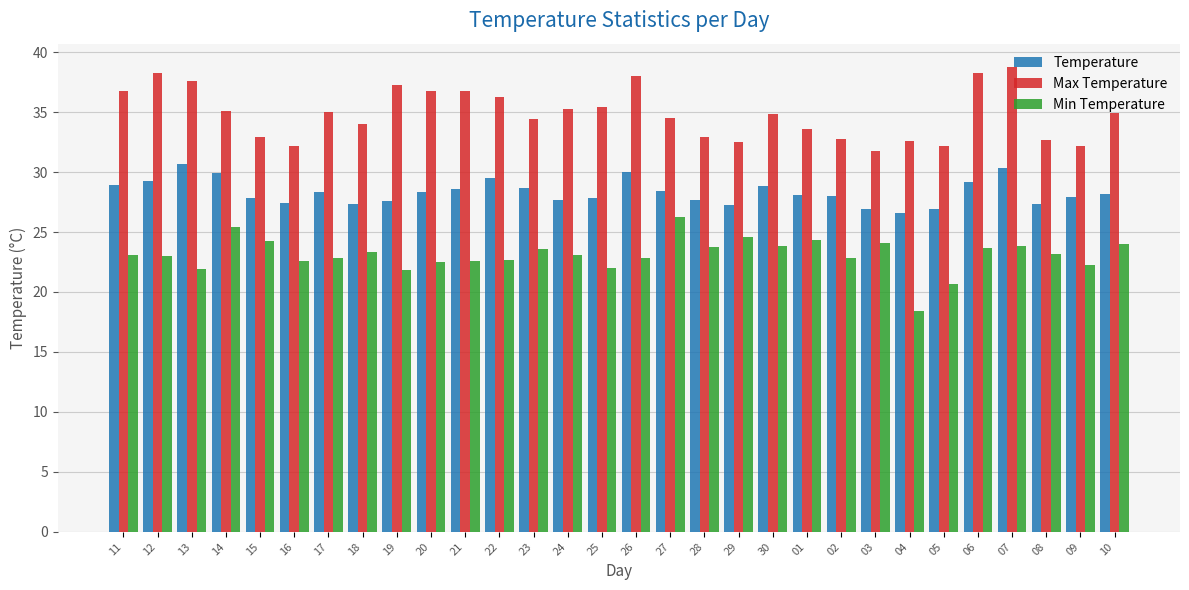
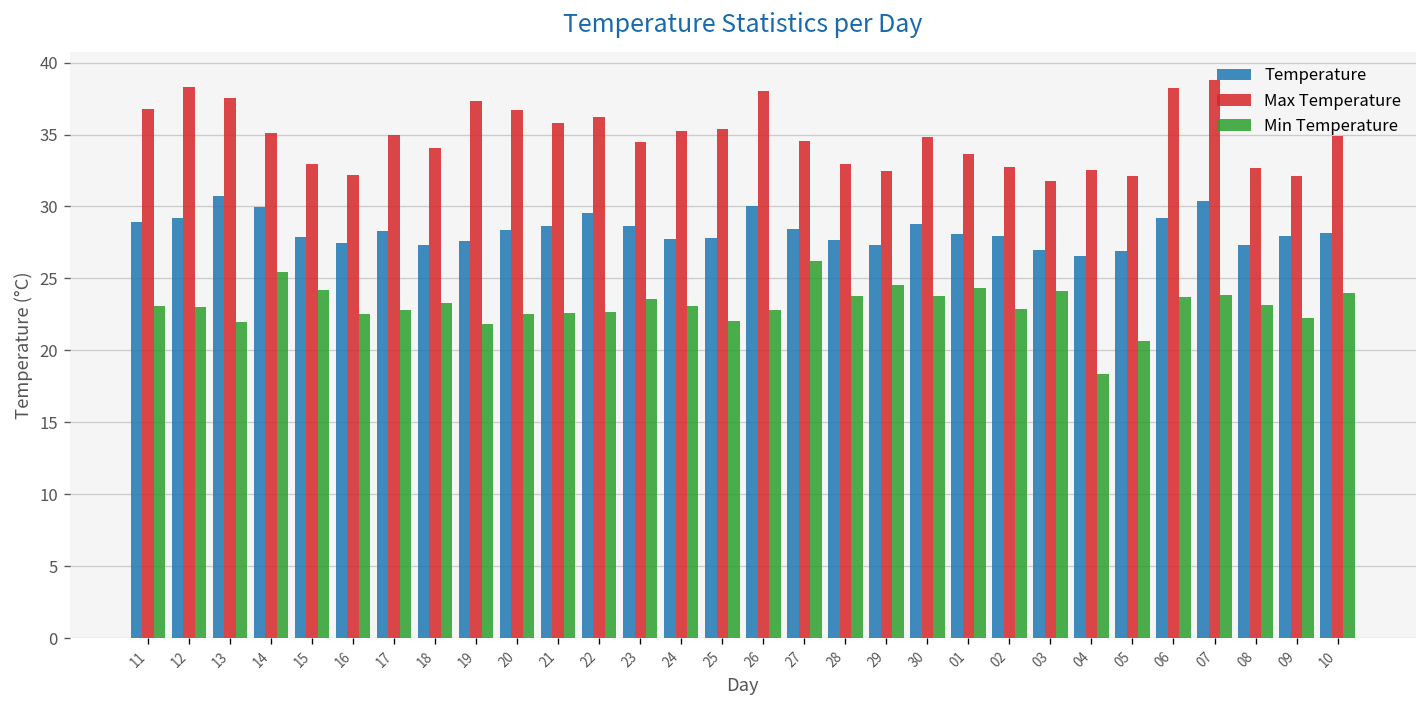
Max Temperature, 21: 36.7 -> 35.8
